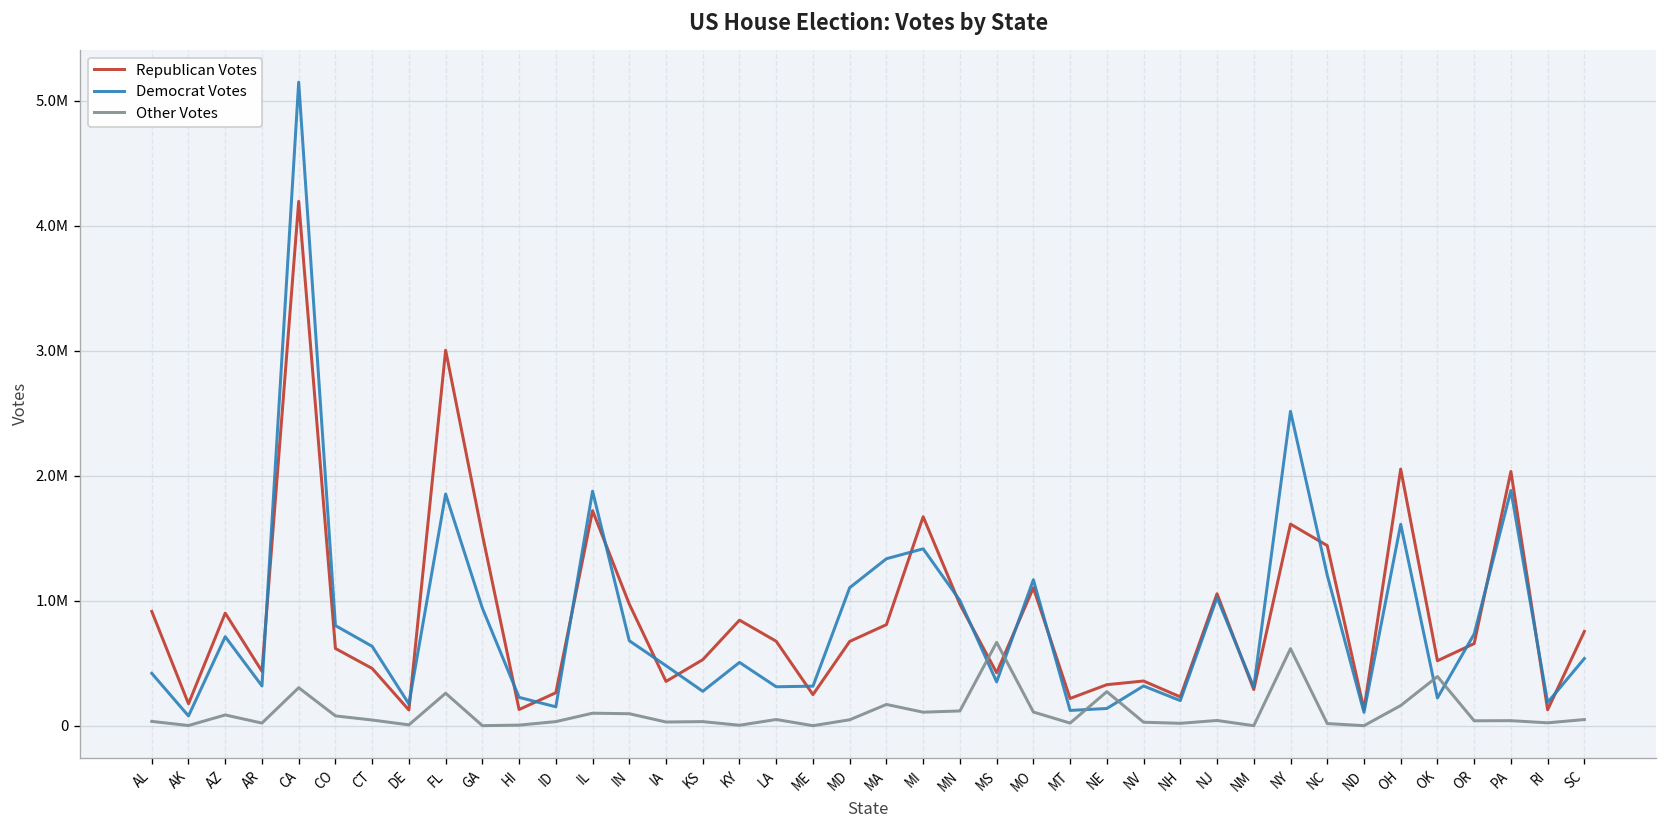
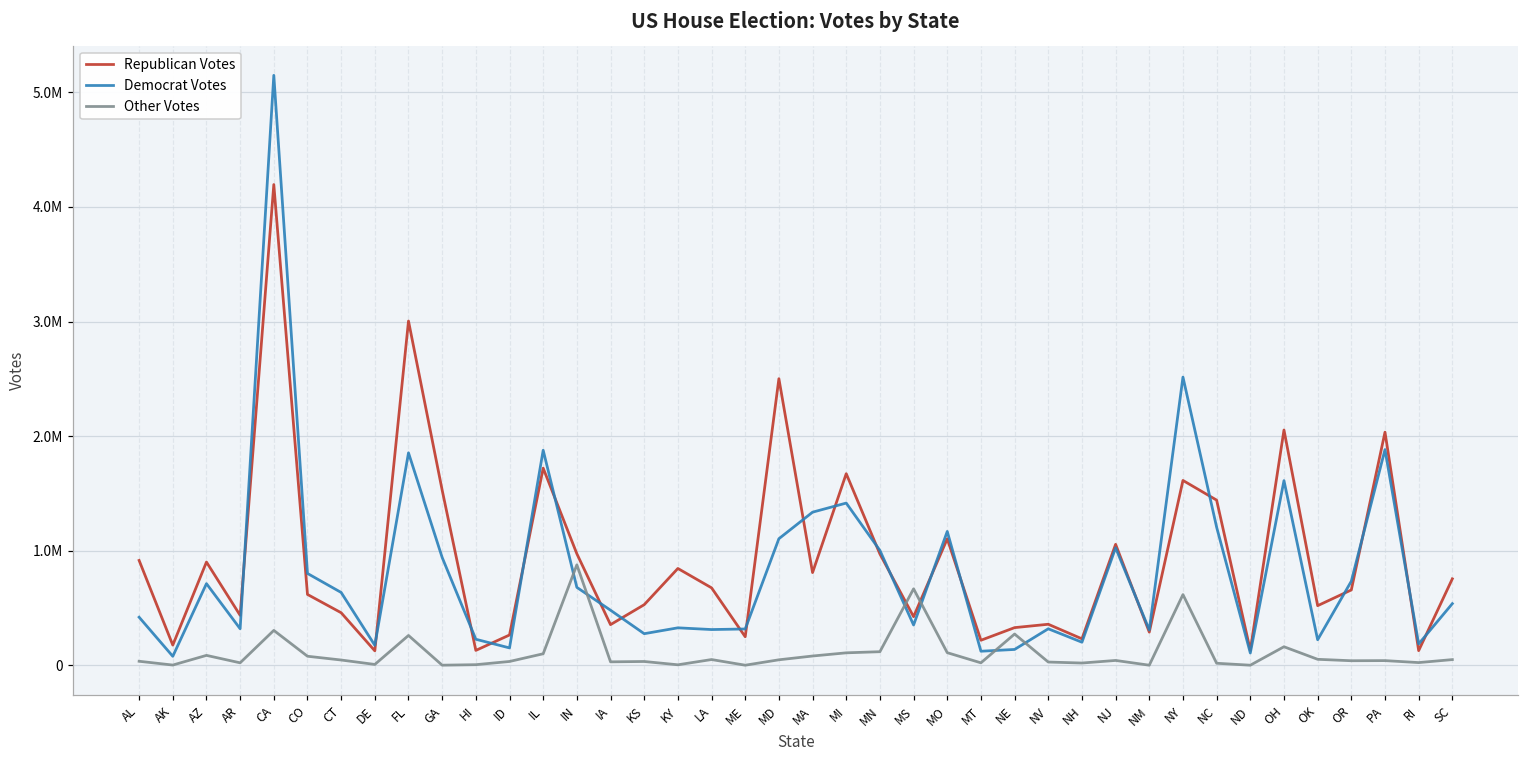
Other Votes, IN: 100000 -> 880000
Democrat Votes, KY: 510000 -> 330000
Republican Votes, MD: 670000 -> 2500000
Other Votes, MA: 170000 -> 80000
Other Votes, OK: 390000 -> 50000
